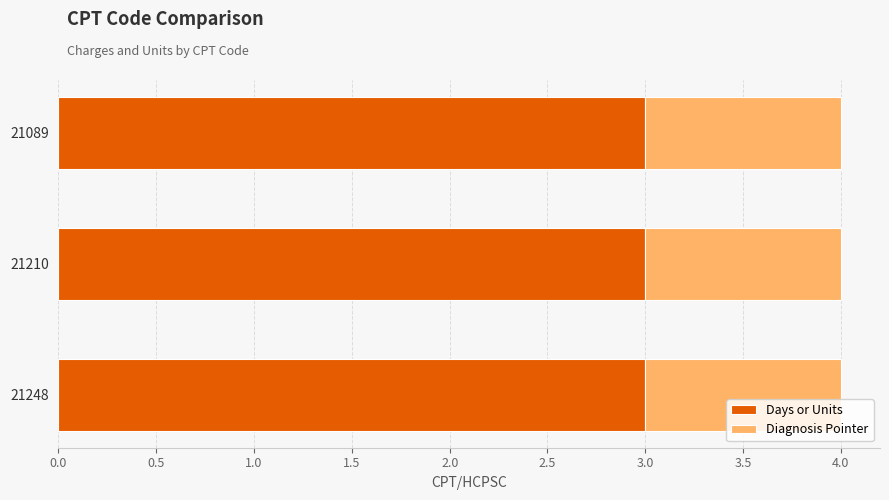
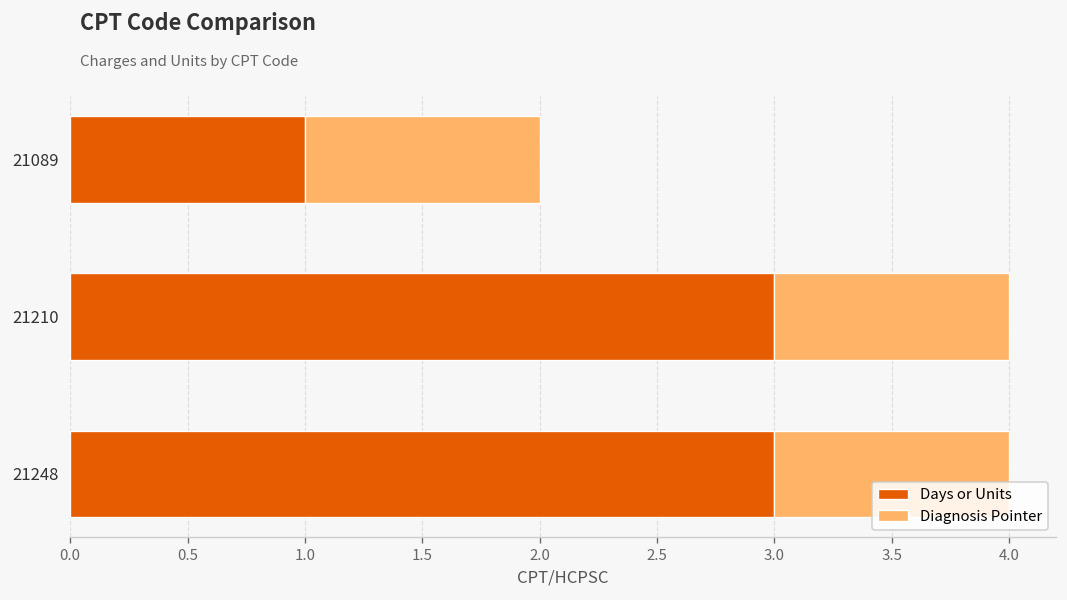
Days or Units, 21089: 3 -> 1
